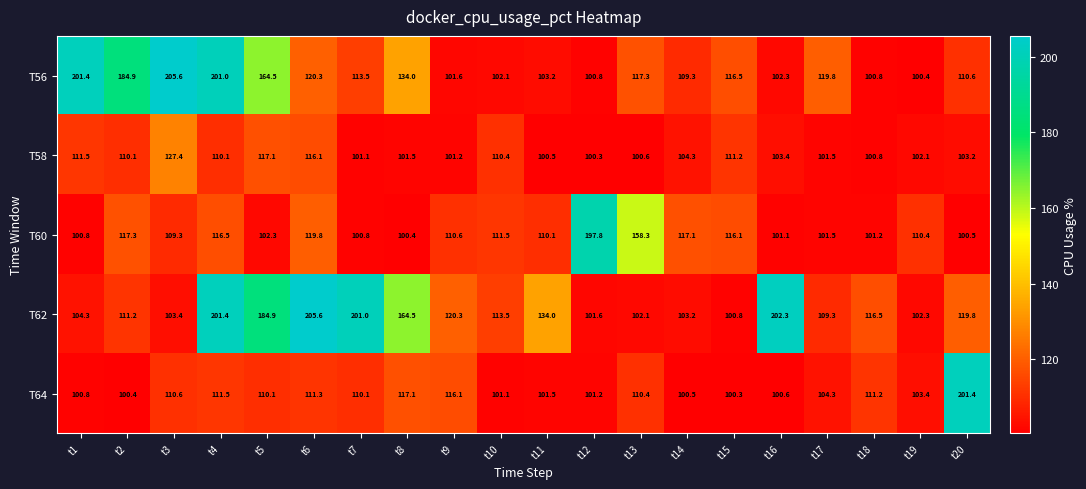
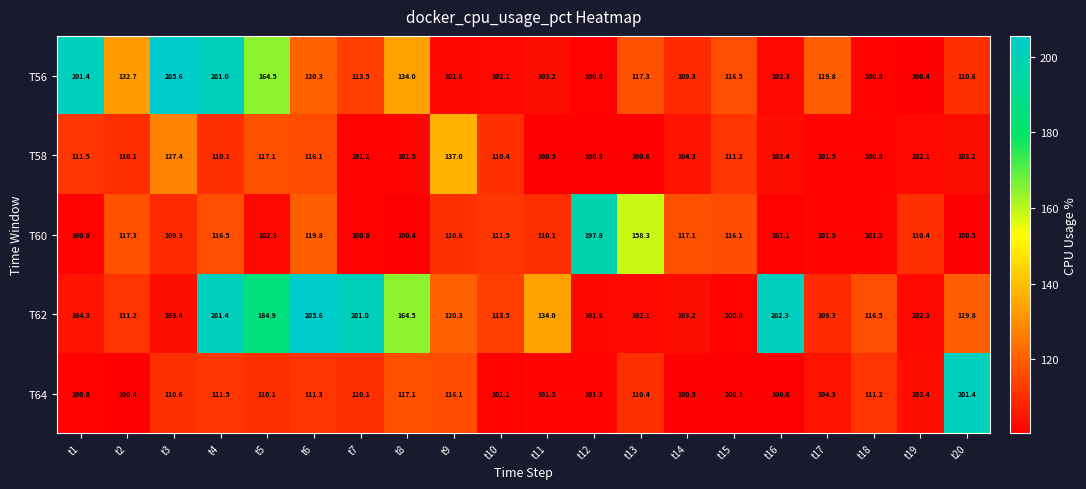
T56, t2: 184.9 -> 132.7
T58, t9: 101.2 -> 137.0
